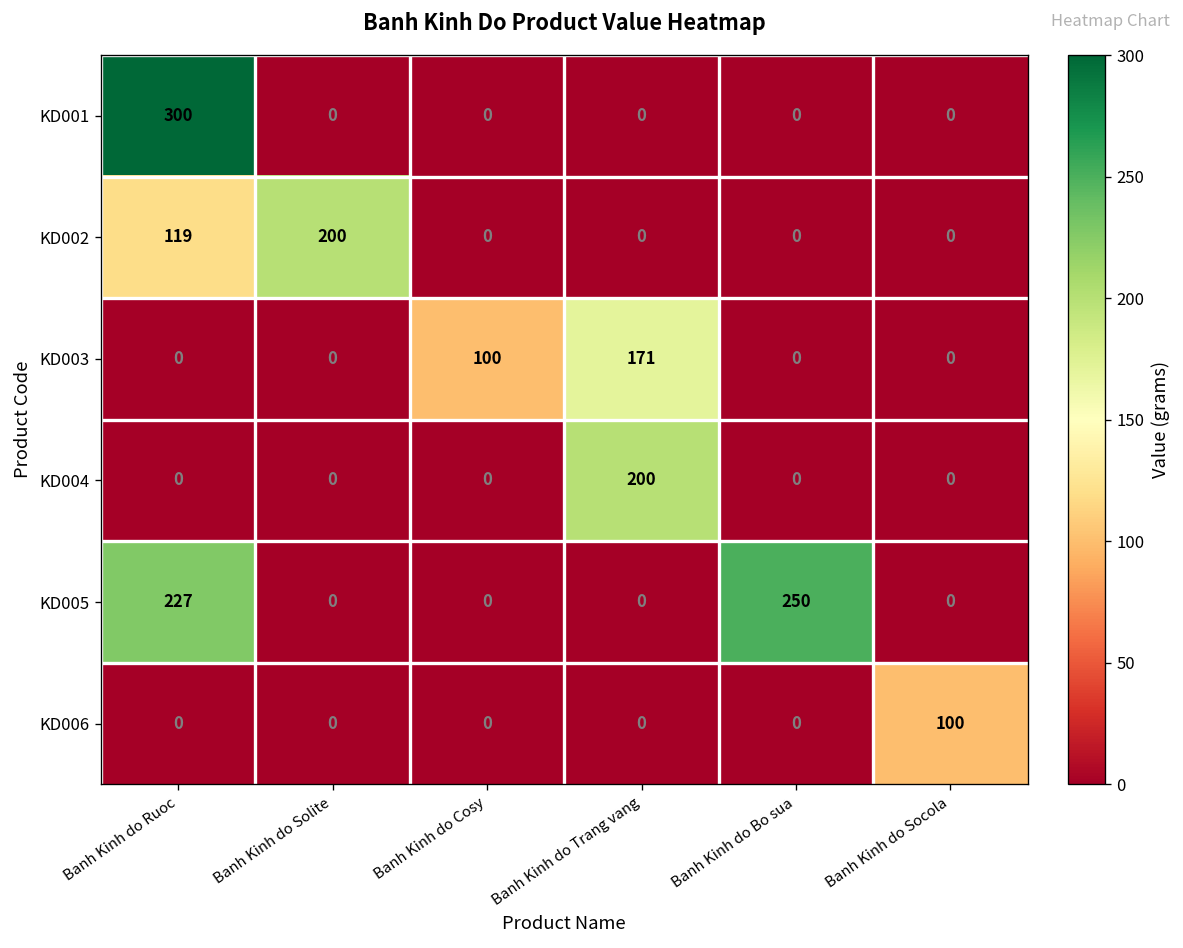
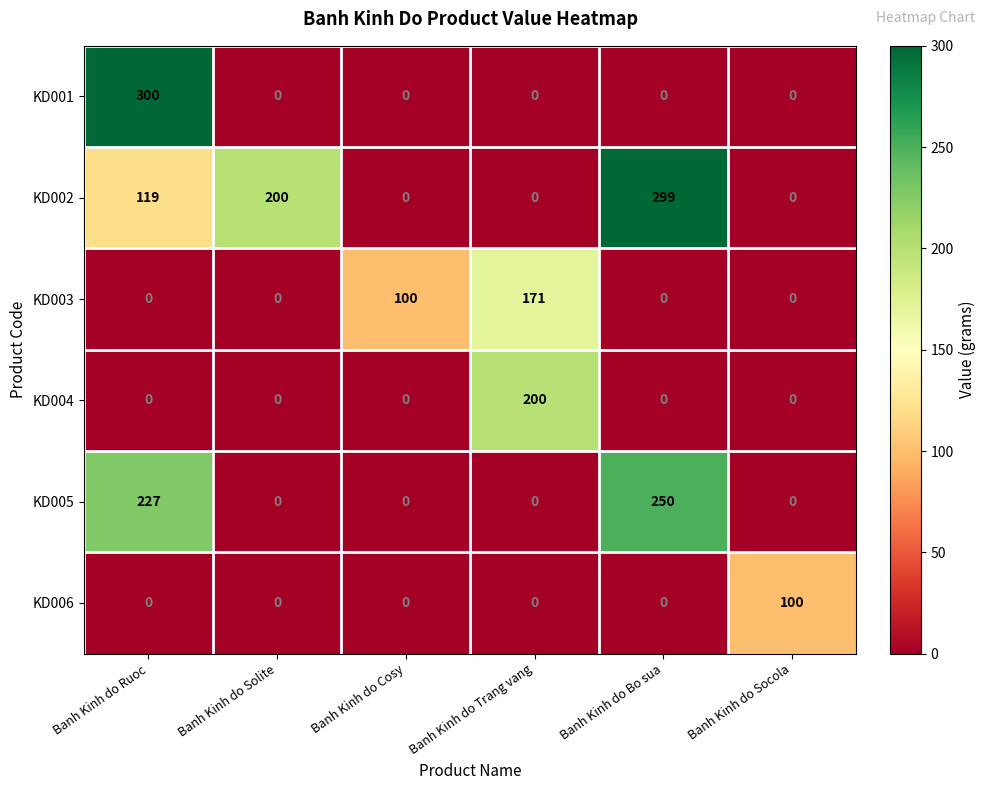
KD002, Banh Kinh do Bo sua: 0 -> 299
